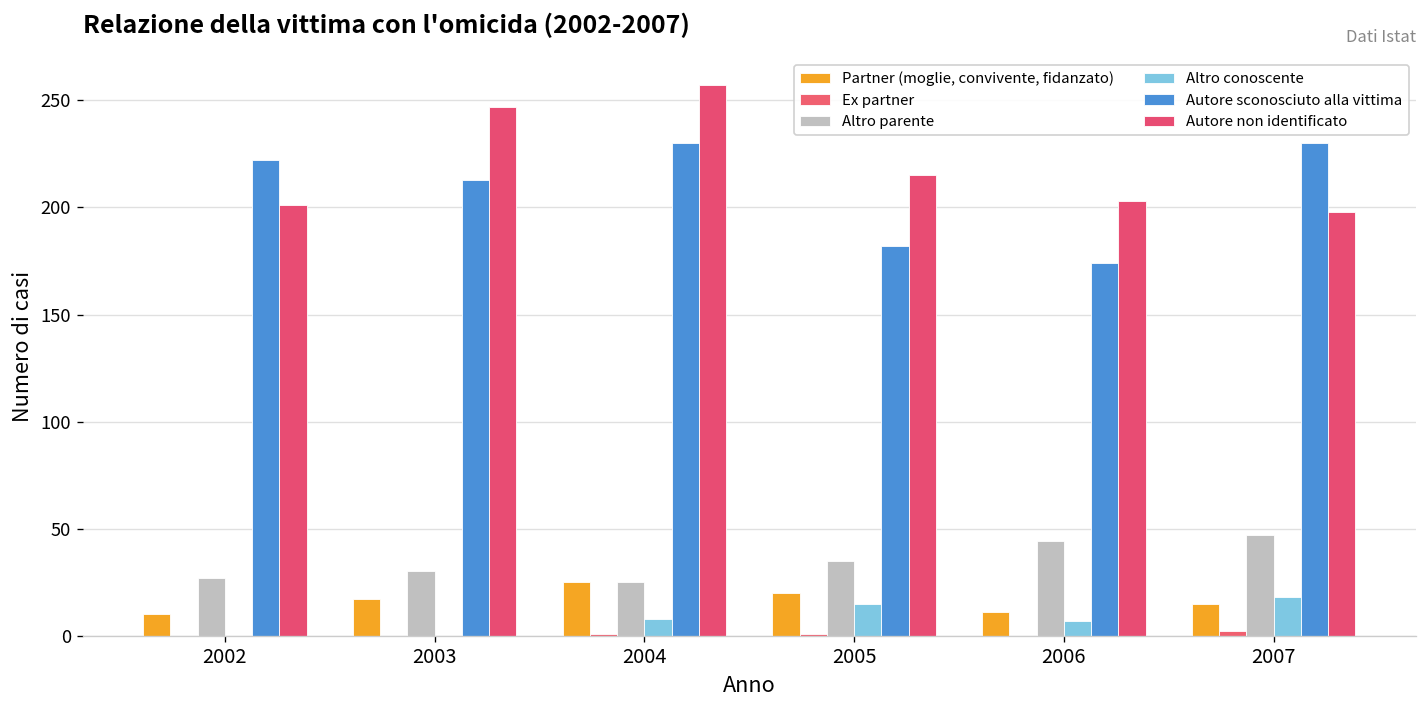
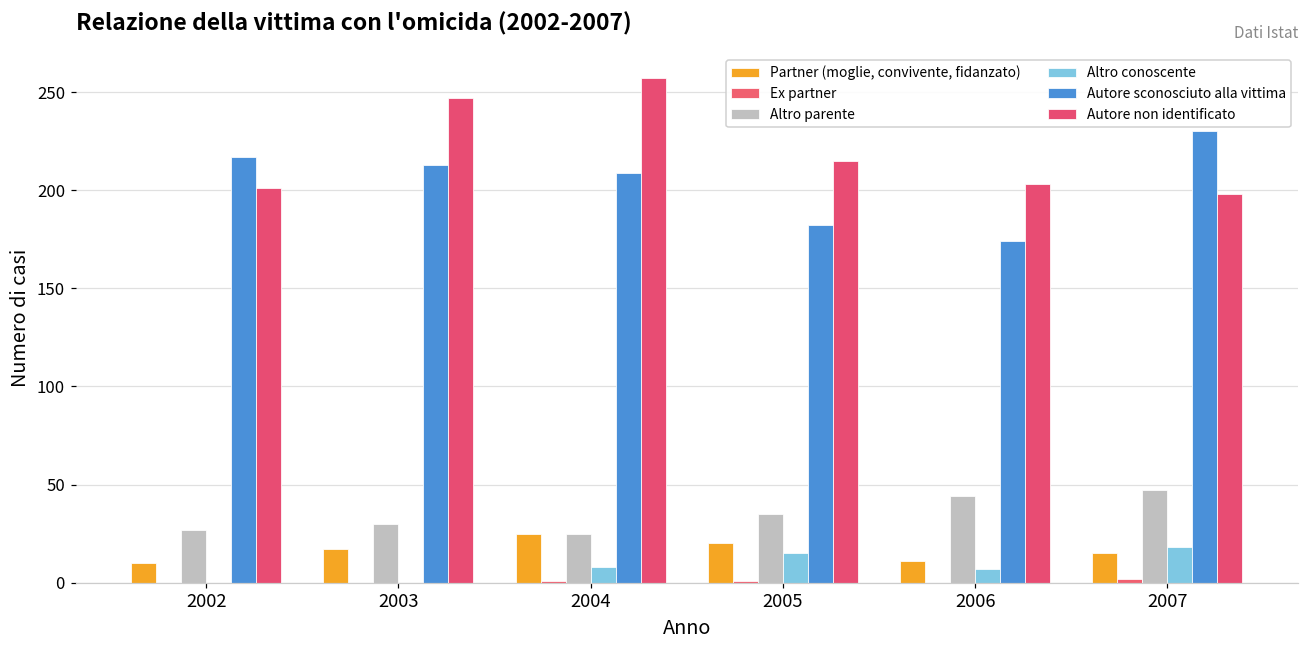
Autore sconosciuto alla vittima, 2002: 222 -> 217
Autore sconosciuto alla vittima, 2004: 230 -> 209
